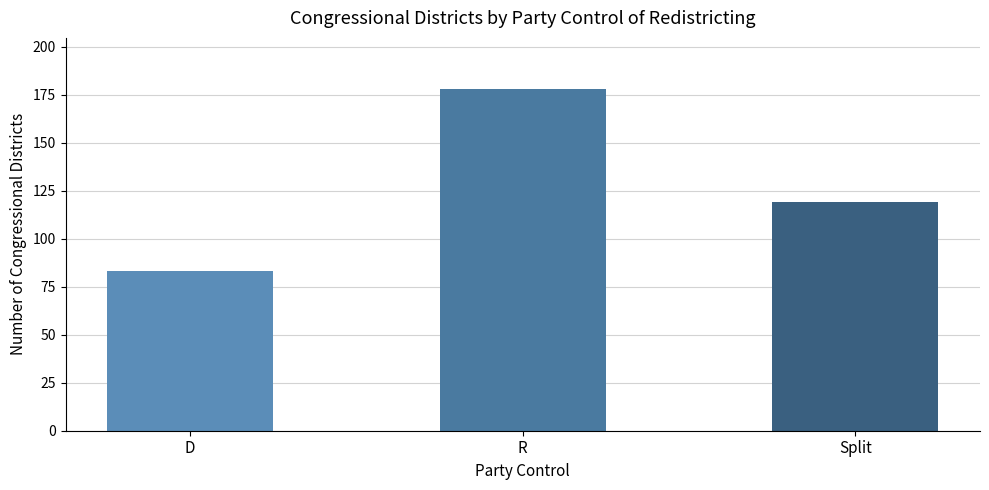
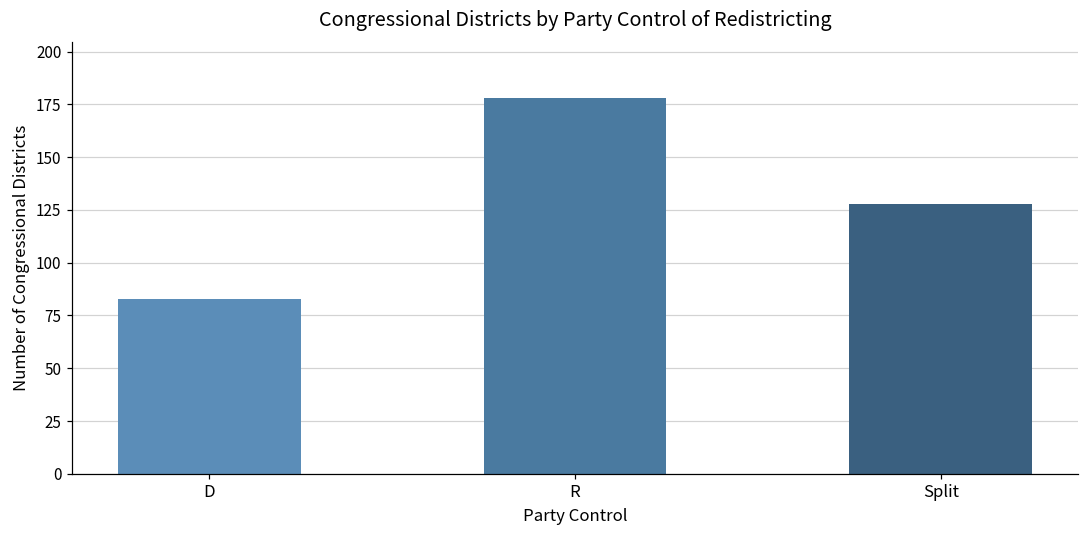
Split: 119 -> 128
